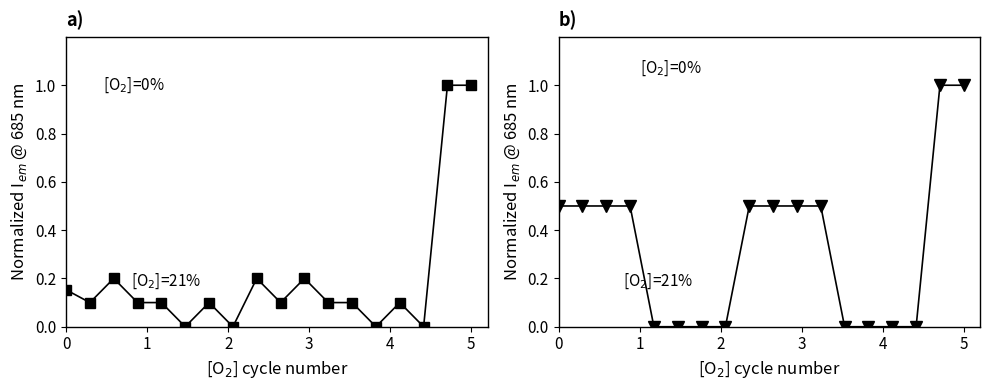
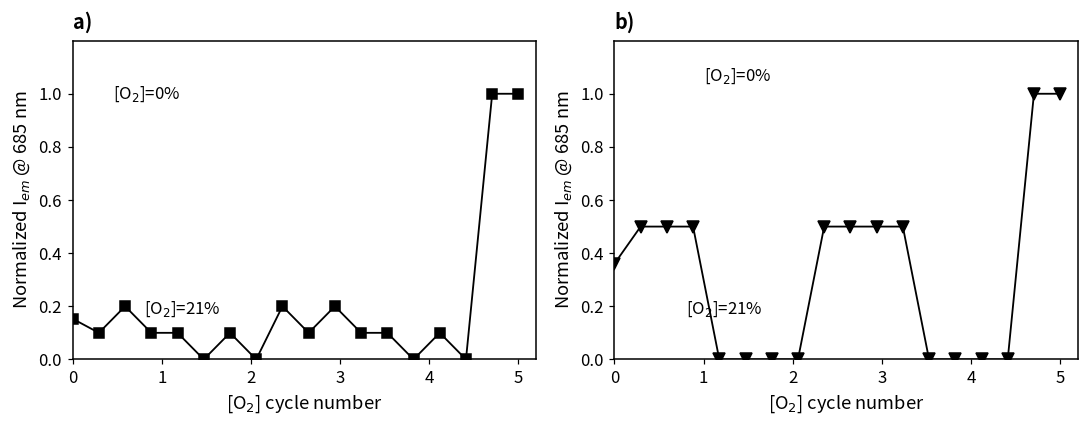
b), 0: 0.50 -> 0.36
